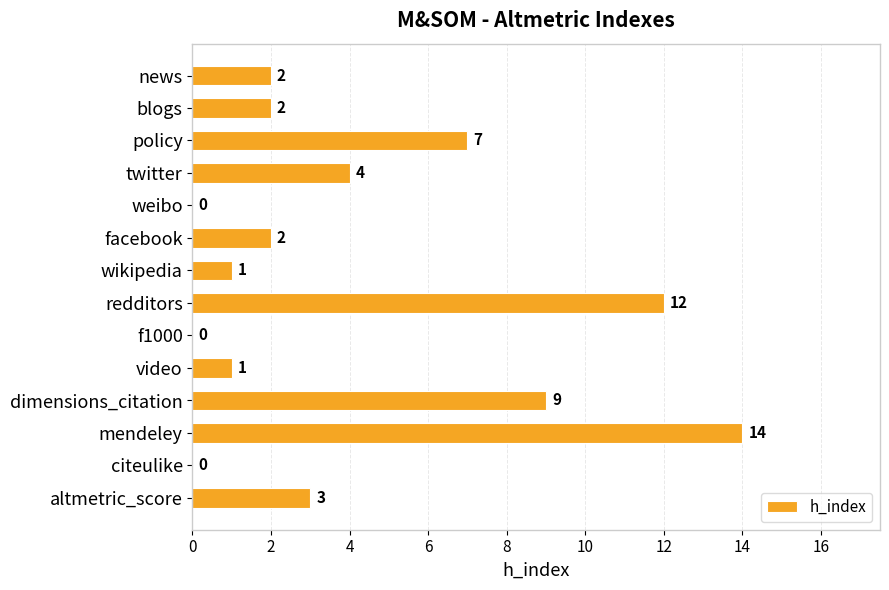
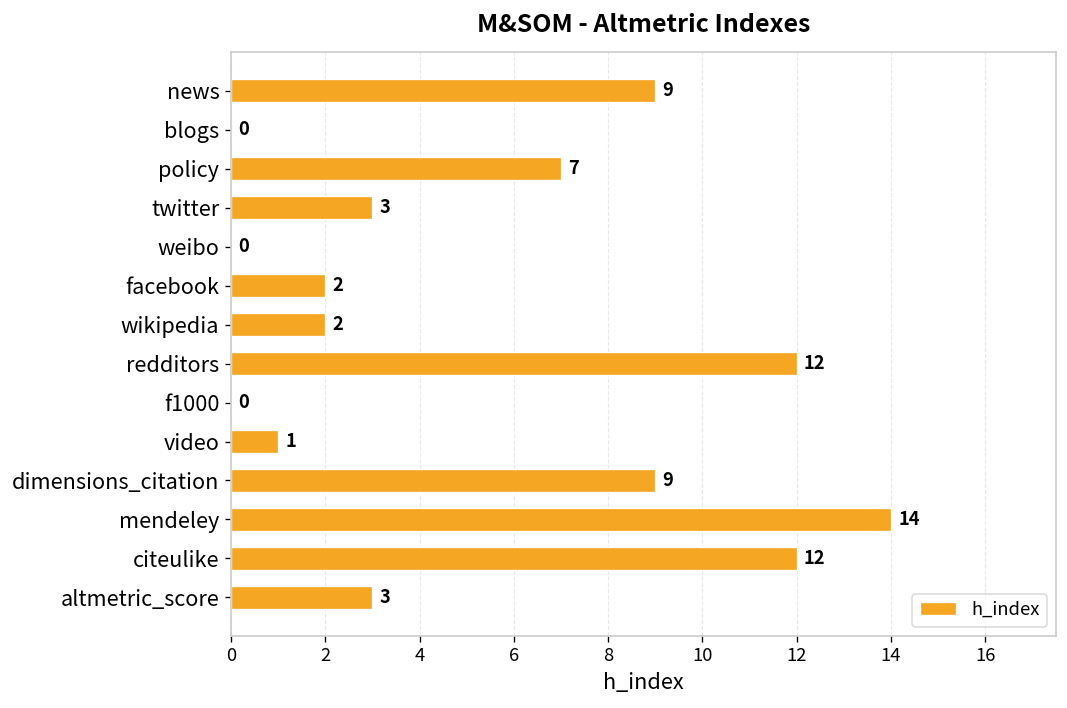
news: 2 -> 9
blogs: 2 -> 0
twitter: 4 -> 3
wikipedia: 1 -> 2
citeulike: 0 -> 12
